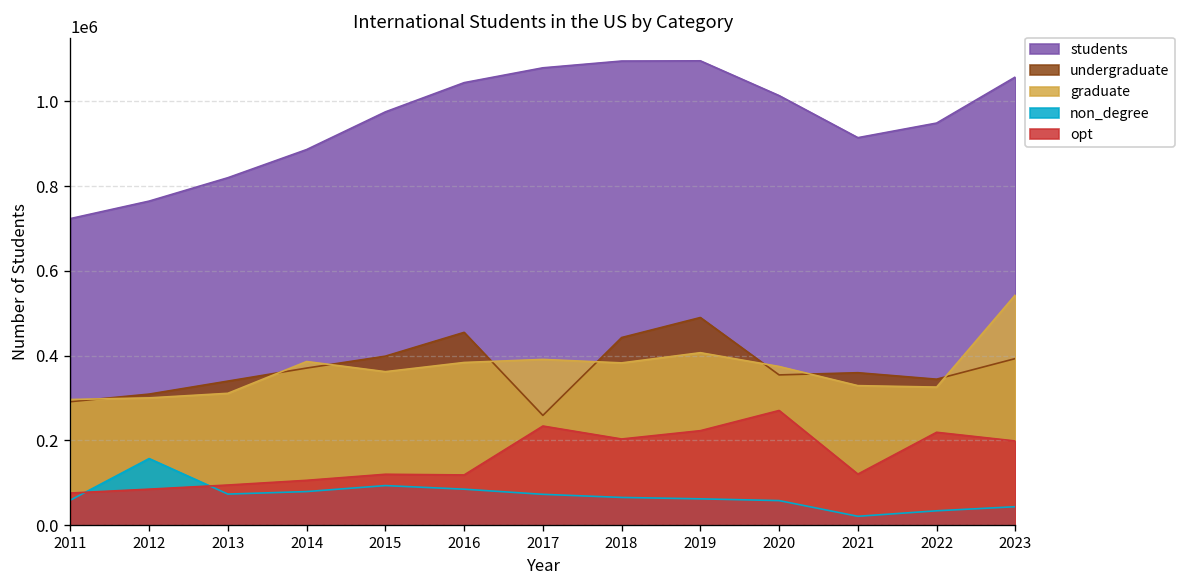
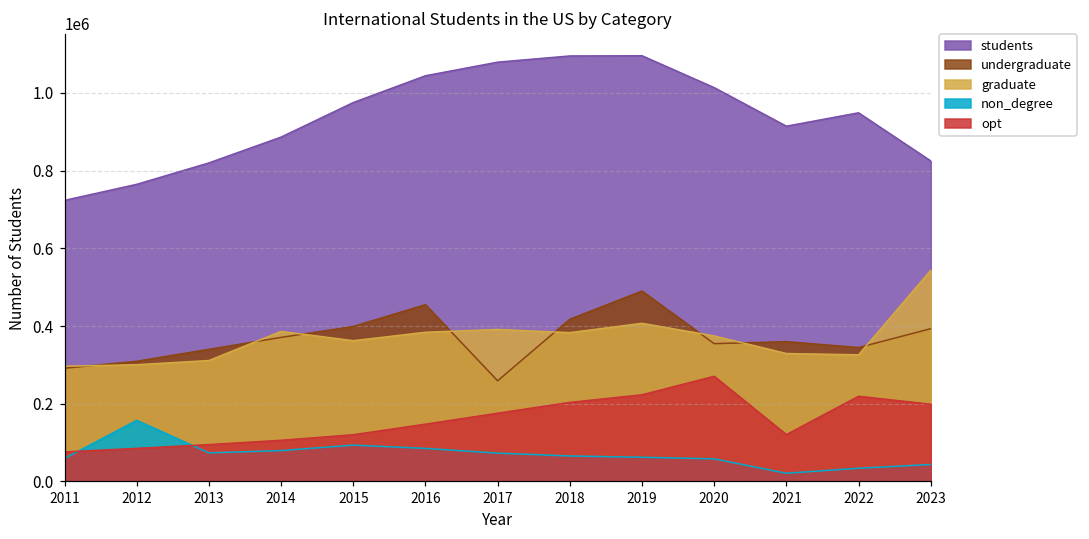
opt, 2016: 120000 -> 150000
opt, 2017: 230000 -> 180000
undergraduate, 2018: 440000 -> 420000
students, 2023: 1060000 -> 820000
